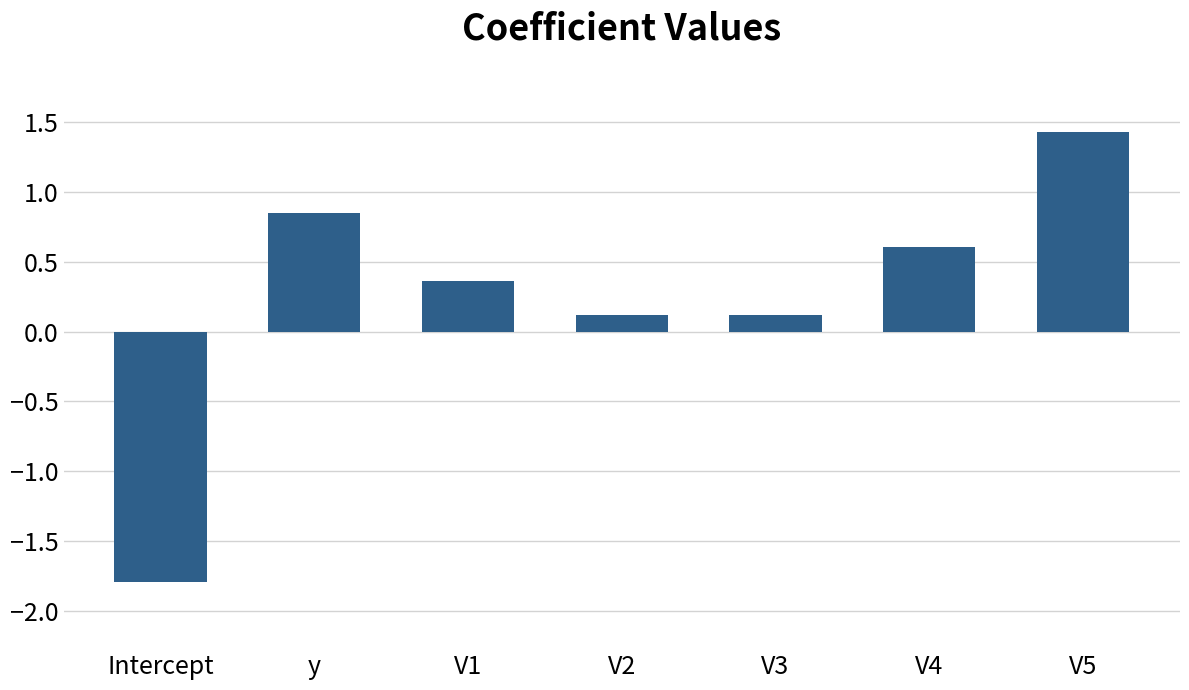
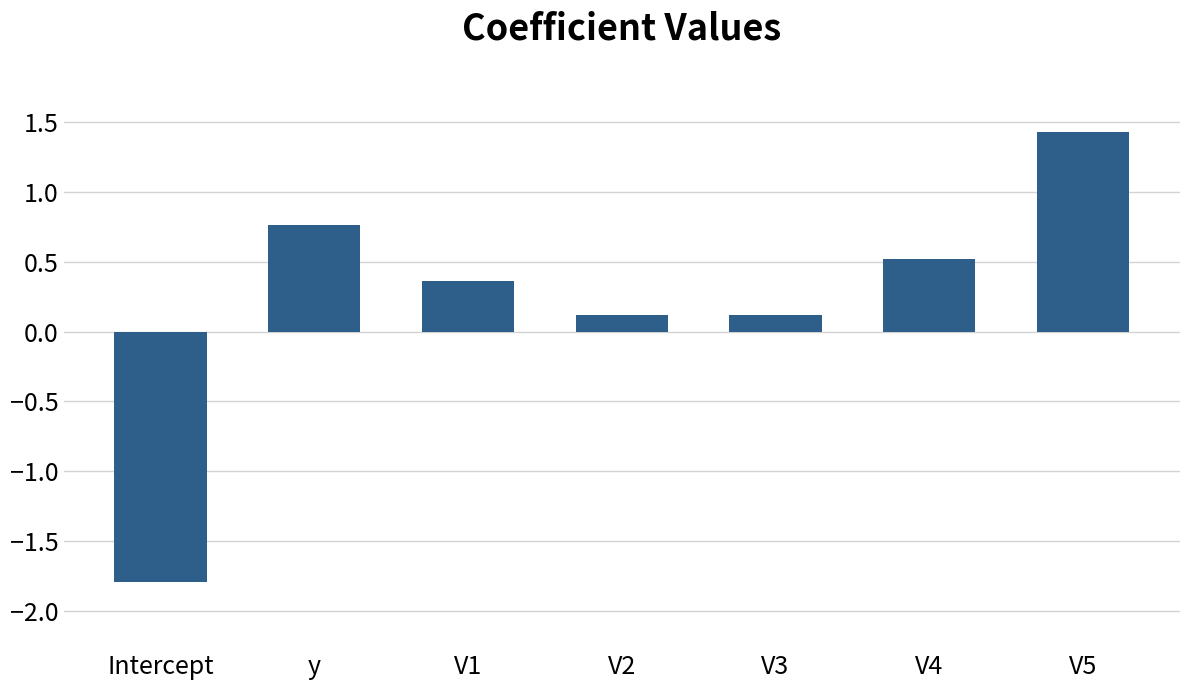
y: 0.85 -> 0.77
V4: 0.61 -> 0.52
